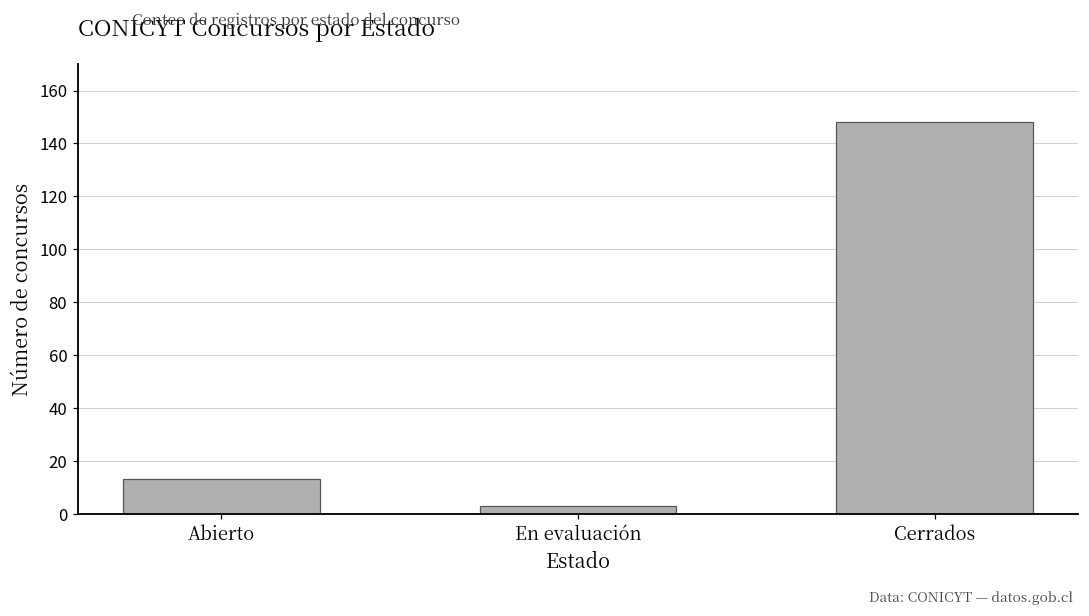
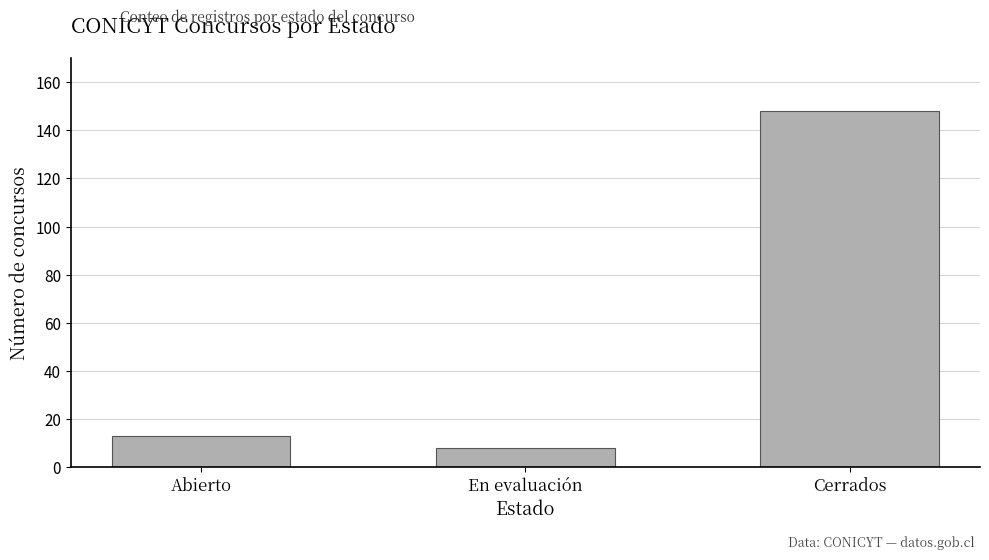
En evaluación: 3 -> 8
